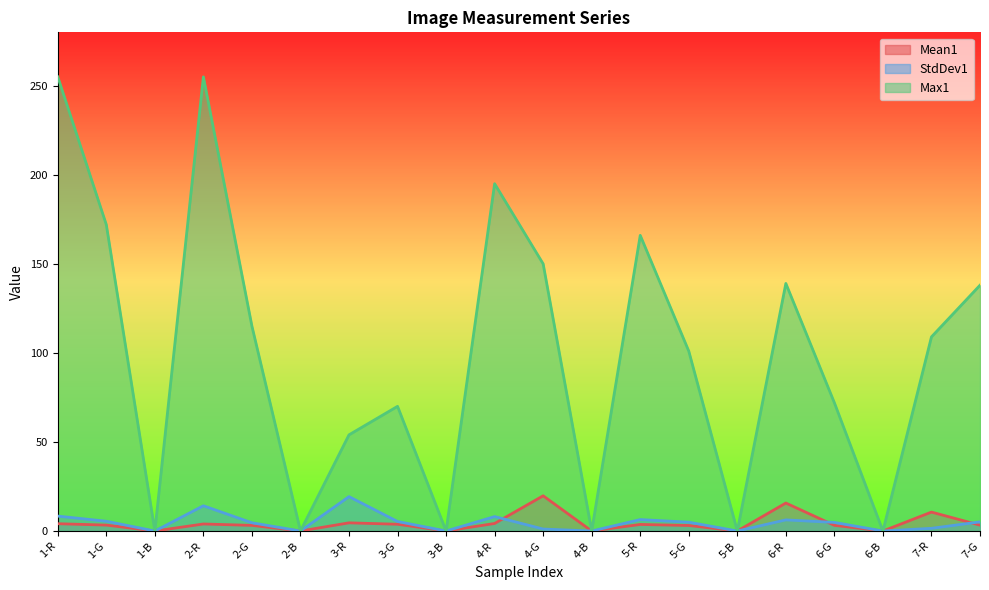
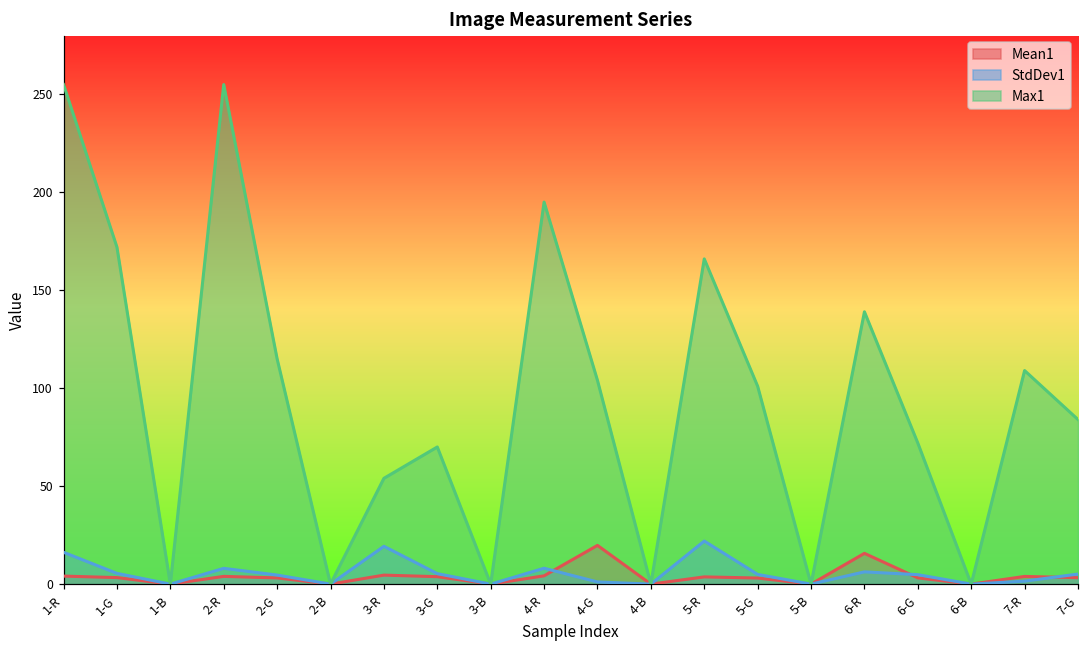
StdDev1, 1-R: 8 -> 16
StdDev1, 2-R: 14 -> 8
Max1, 4-G: 150 -> 104
StdDev1, 5-R: 6 -> 22
Mean1, 7-R: 11 -> 4
Max1, 7-G: 138 -> 84
